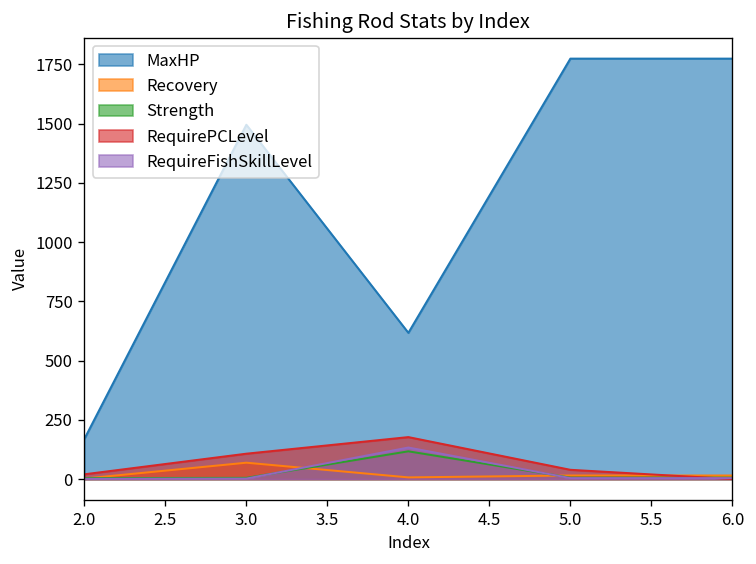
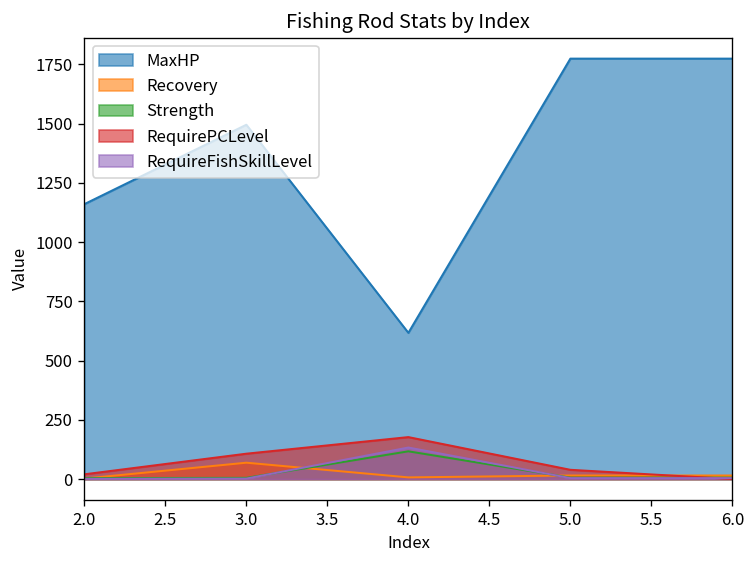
MaxHP, 2.0: 170 -> 1160
